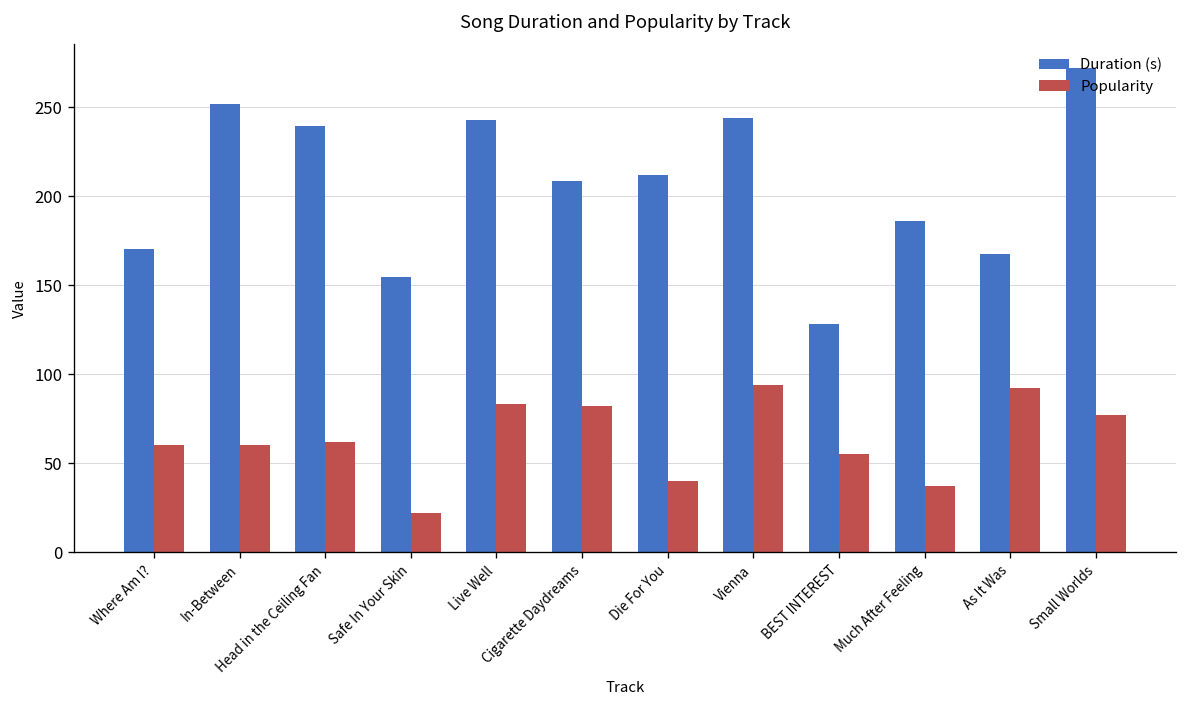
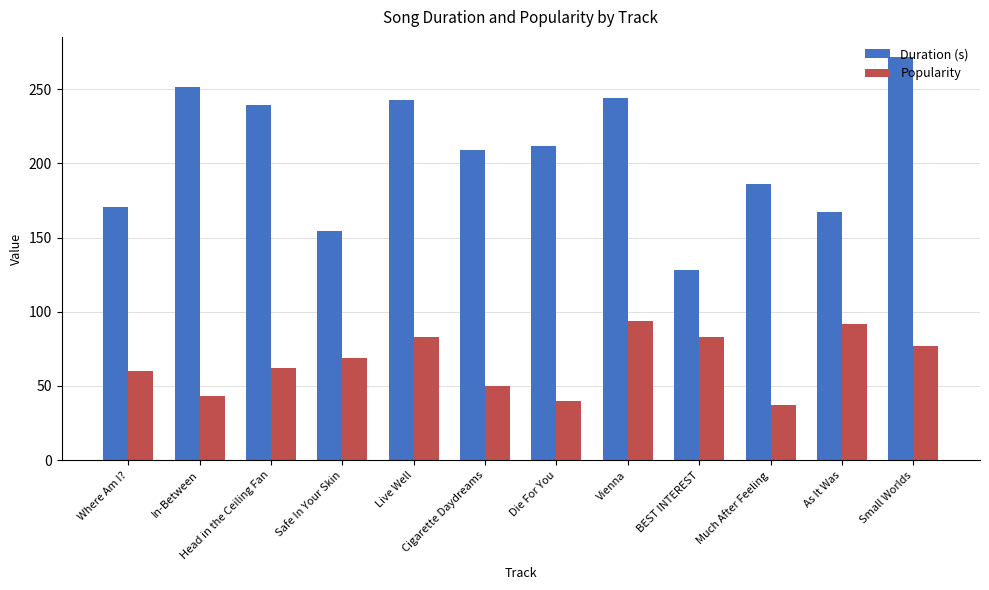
Popularity, In-Between: 60 -> 43
Popularity, Safe In Your Skin: 22 -> 69
Popularity, Cigarette Daydreams: 82 -> 50
Popularity, BEST INTEREST: 55 -> 83
